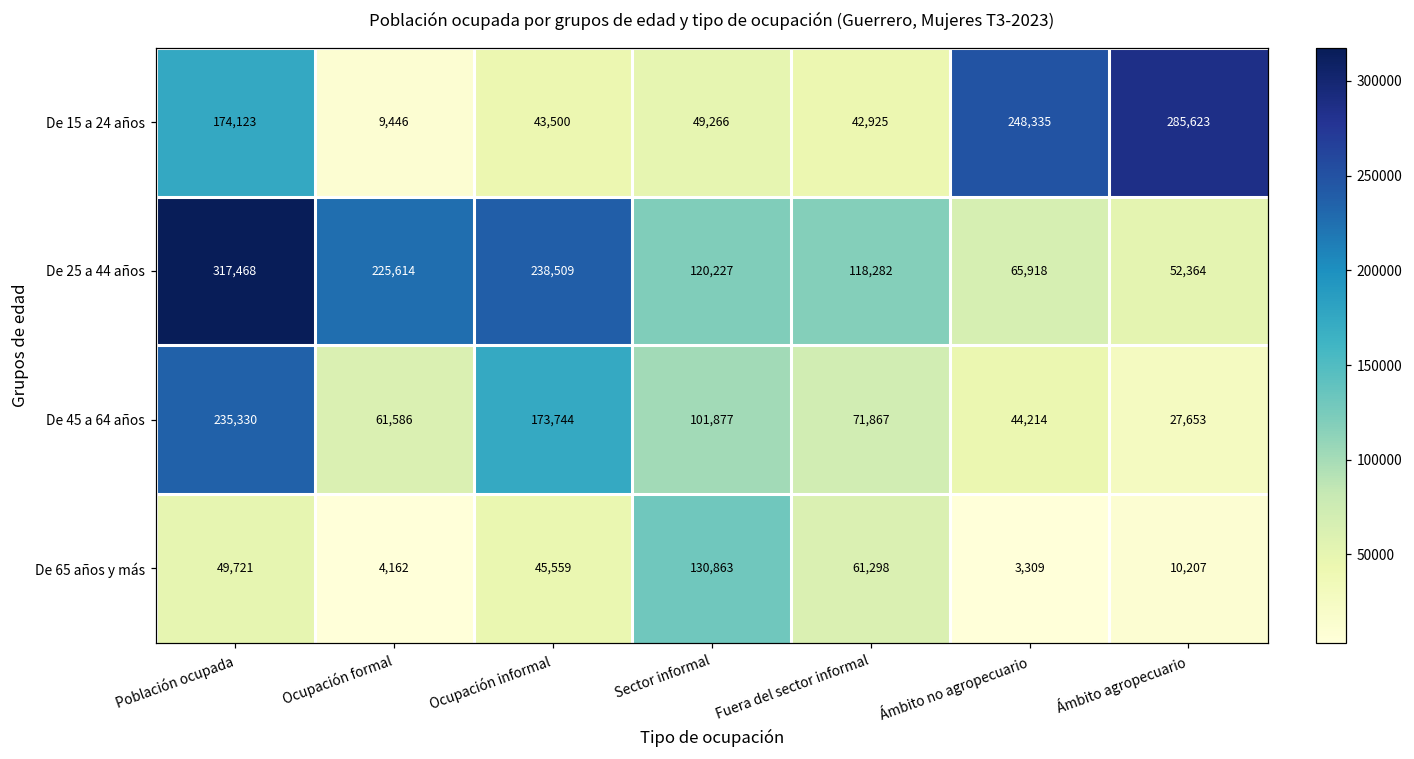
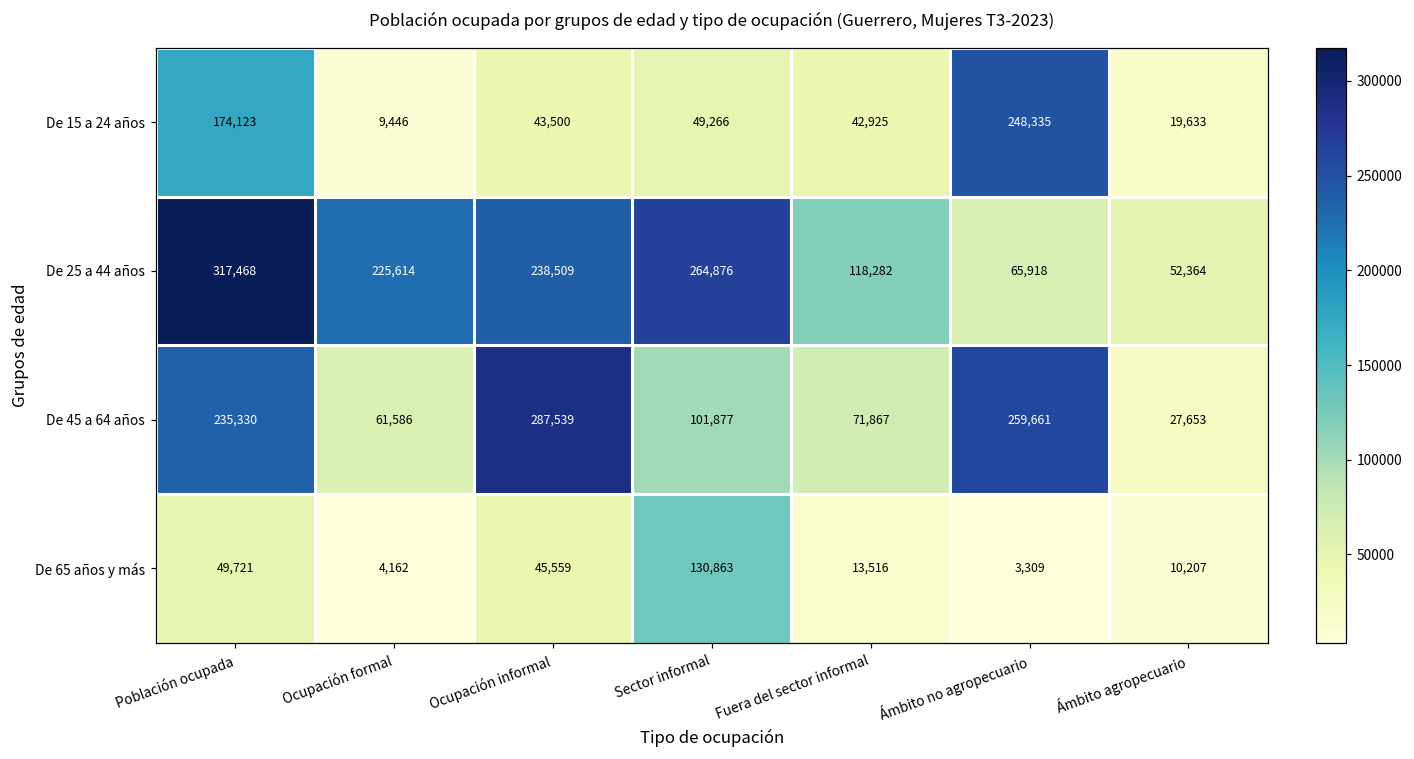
De 15 a 24 años, Ámbito agropecuario: 285,623 -> 19,633
De 25 a 44 años, Sector informal: 120,227 -> 264,876
De 45 a 64 años, Ocupación informal: 173,744 -> 287,539
De 45 a 64 años, Ámbito no agropecuario: 44,214 -> 259,661
De 65 años y más, Fuera del sector informal: 61,298 -> 13,516
